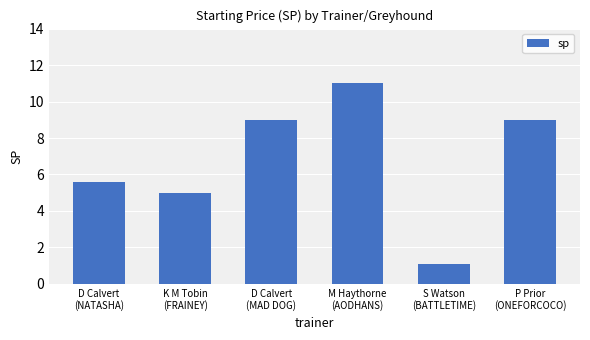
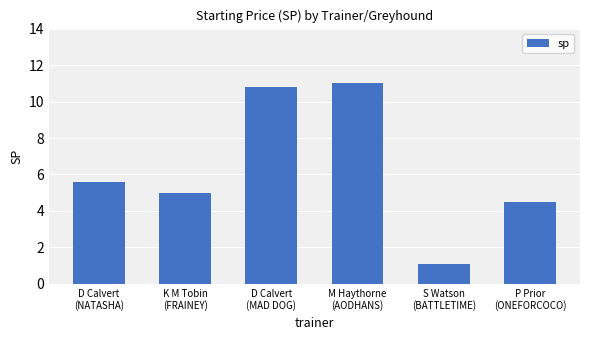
D Calvert (MAD DOG): 9.0 -> 10.8
P Prior (ONEFORCOCO): 9.0 -> 4.5
